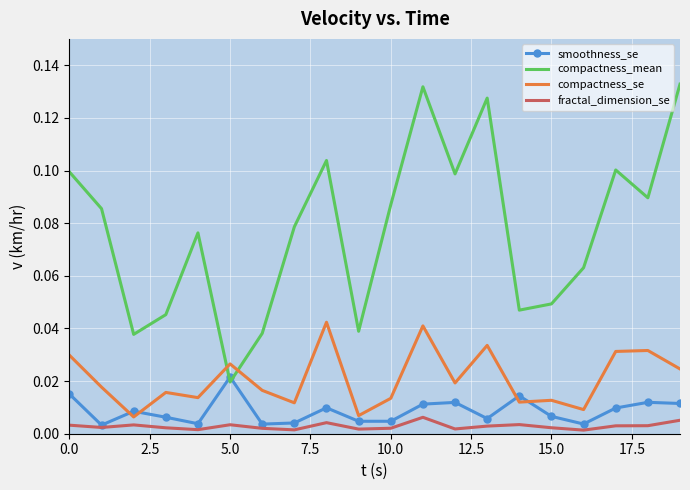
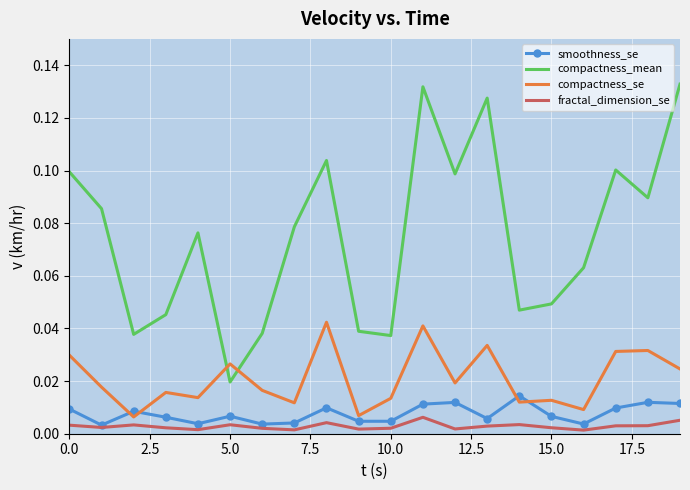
smoothness_se, 0.0: 0.015 -> 0.009
smoothness_se, 5.0: 0.022 -> 0.007
compactness_mean, 10.0: 0.087 -> 0.037
